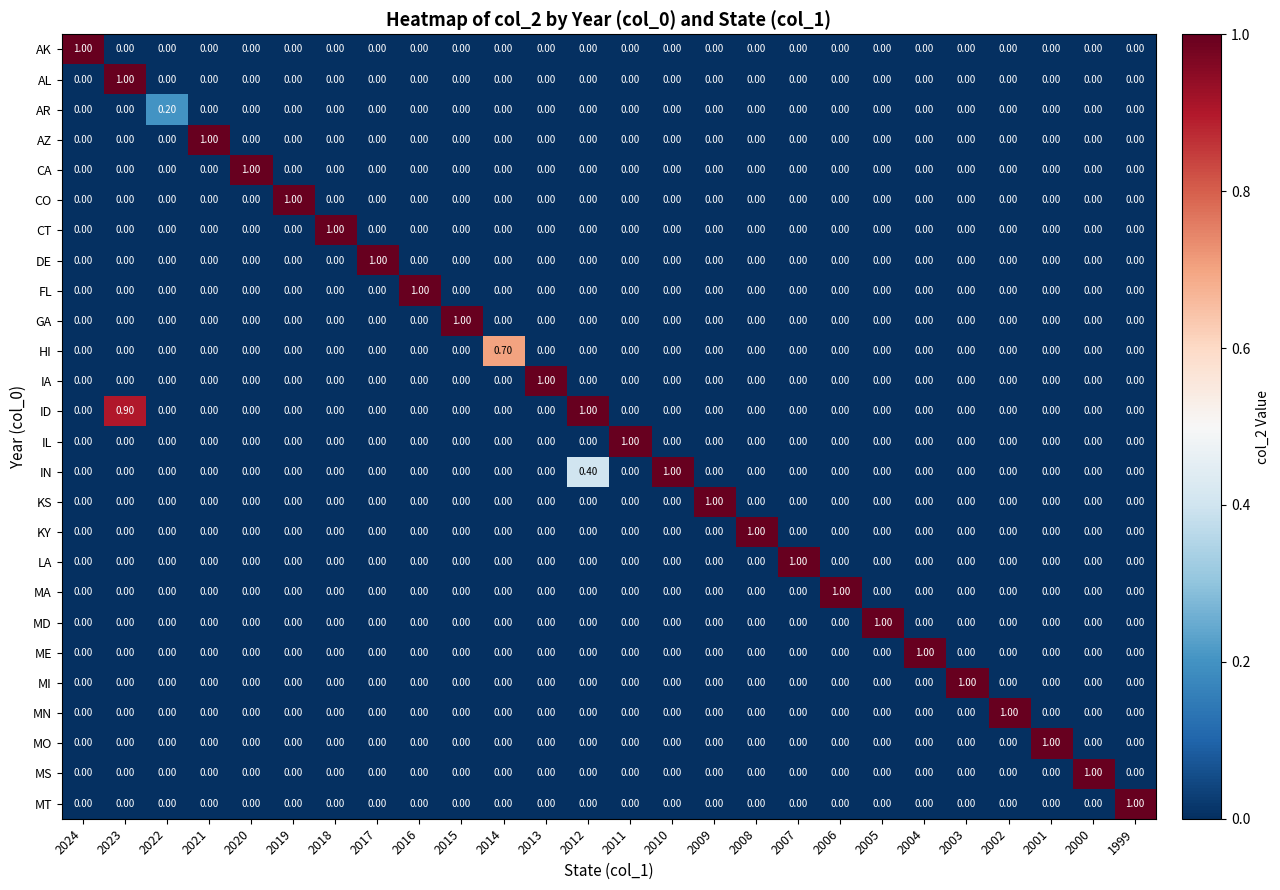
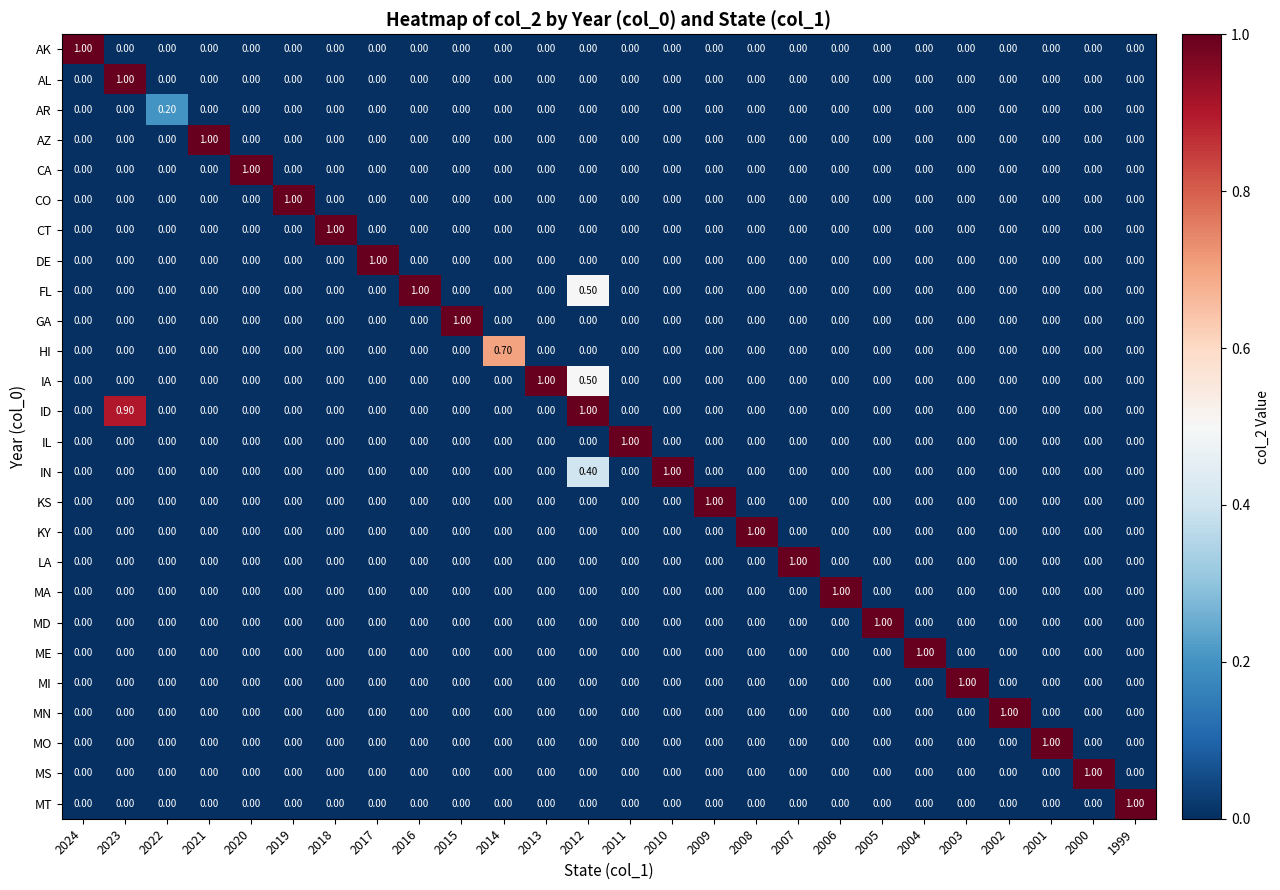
FL, 2012: 0.00 -> 0.50
IA, 2012: 0.00 -> 0.50
